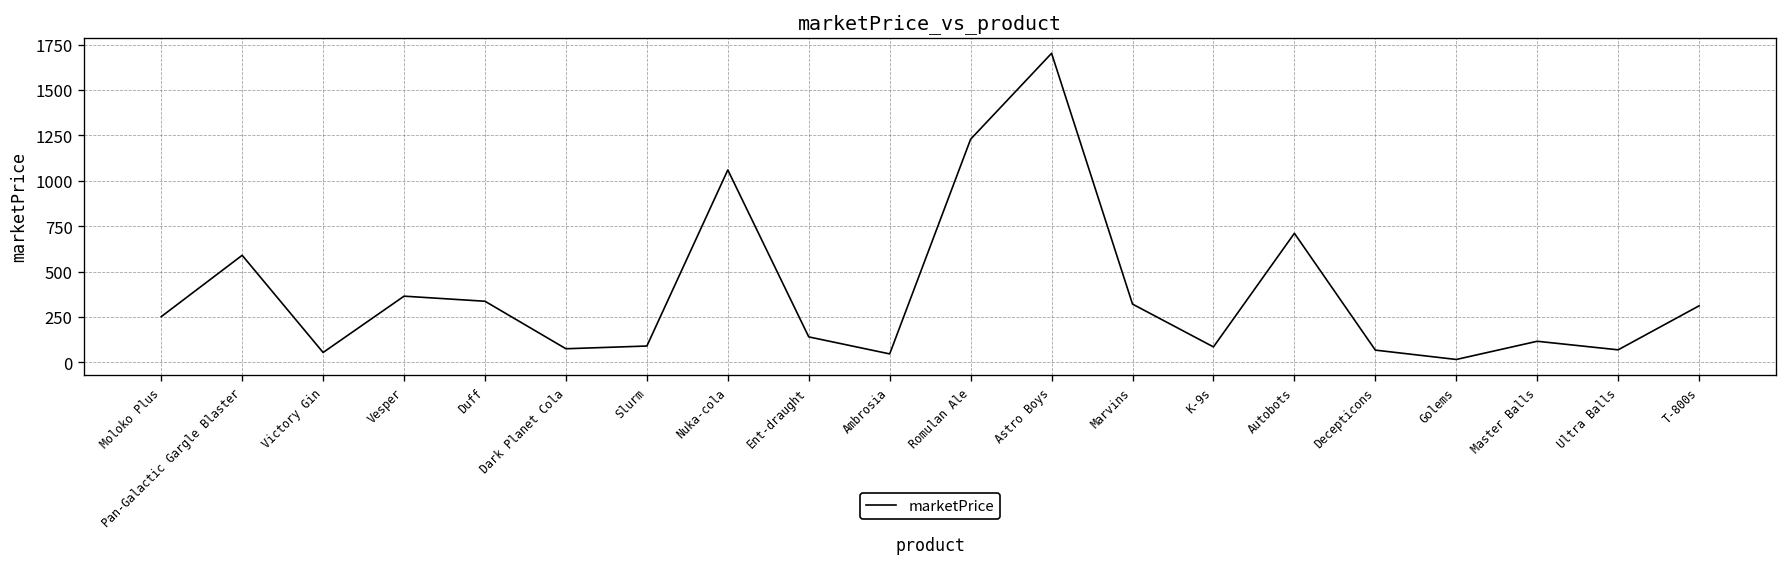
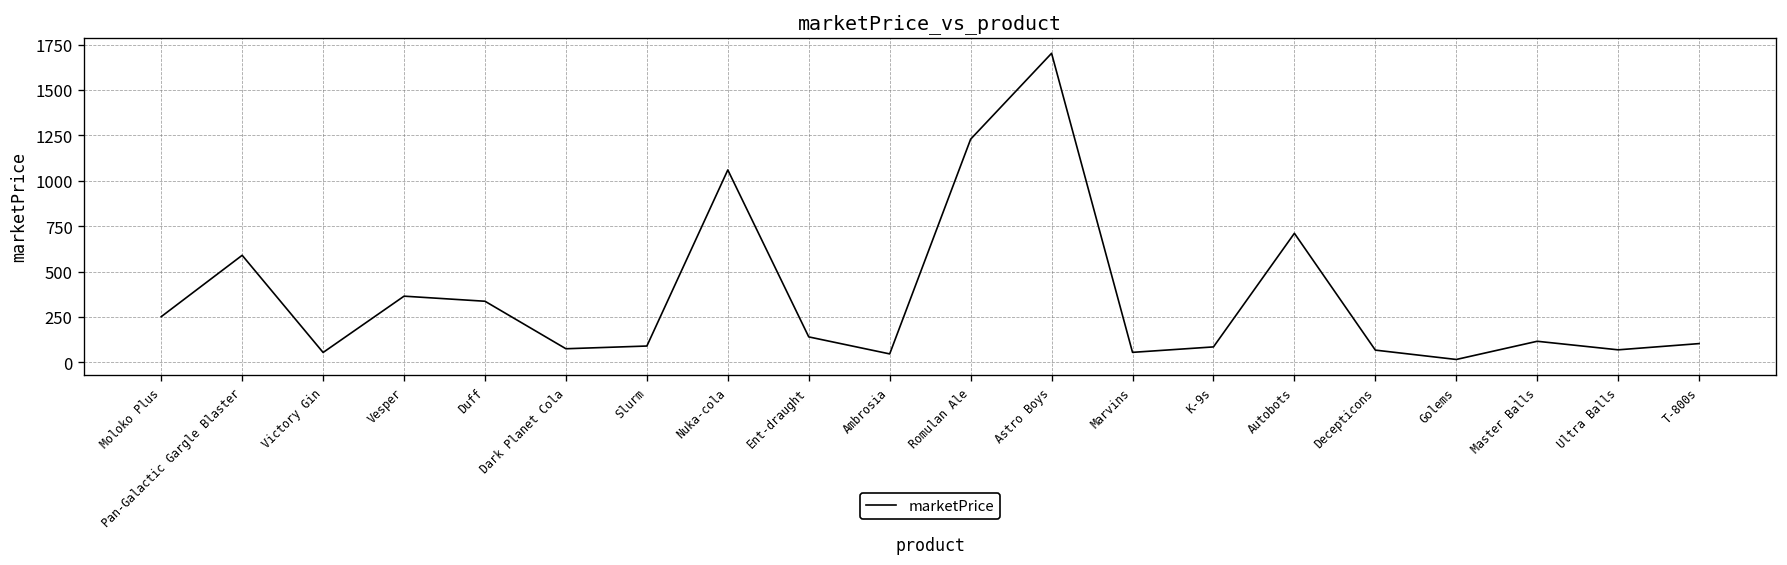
Marvins: 320 -> 50
T-800s: 310 -> 100
